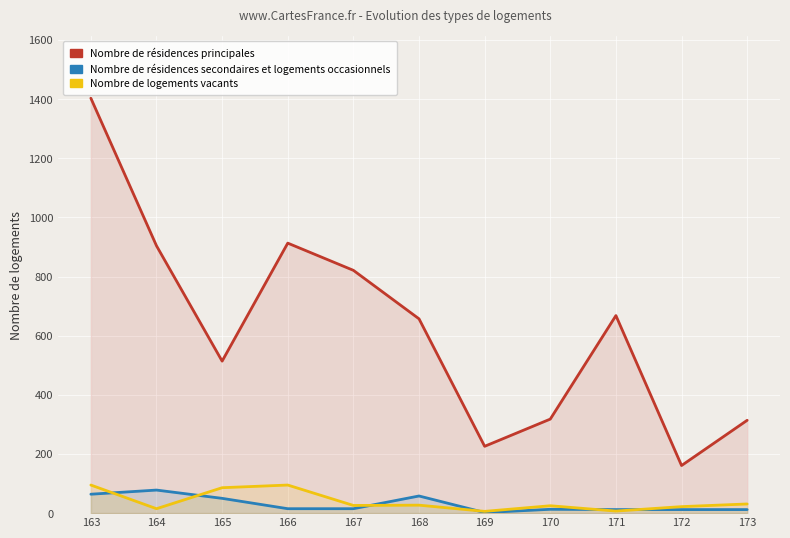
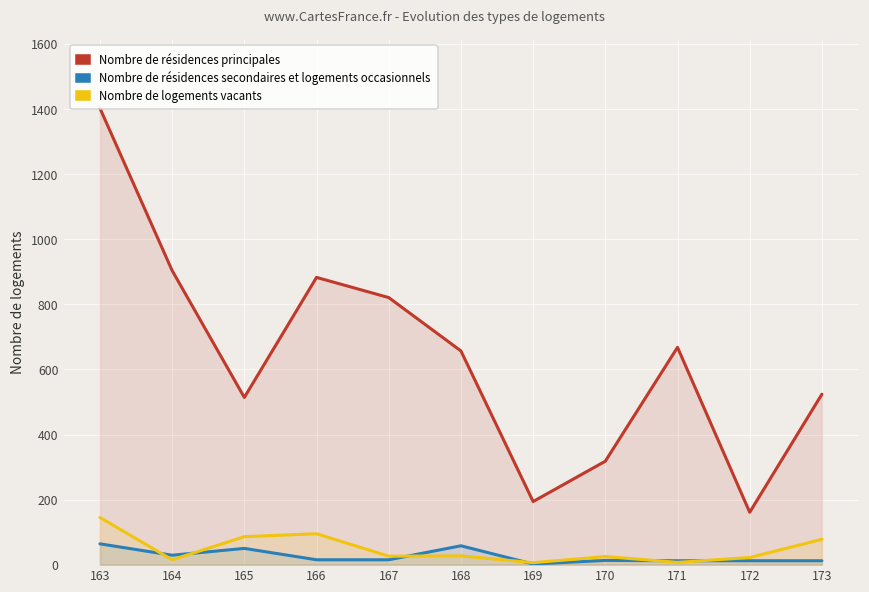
Nombre de logements vacants, 163: 100 -> 150
Nombre de résidences secondaires et logements occasionnels, 164: 80 -> 30
Nombre de résidences principales, 166: 910 -> 880
Nombre de résidences principales, 169: 230 -> 190
Nombre de résidences principales, 173: 310 -> 520
Nombre de logements vacants, 173: 30 -> 80
